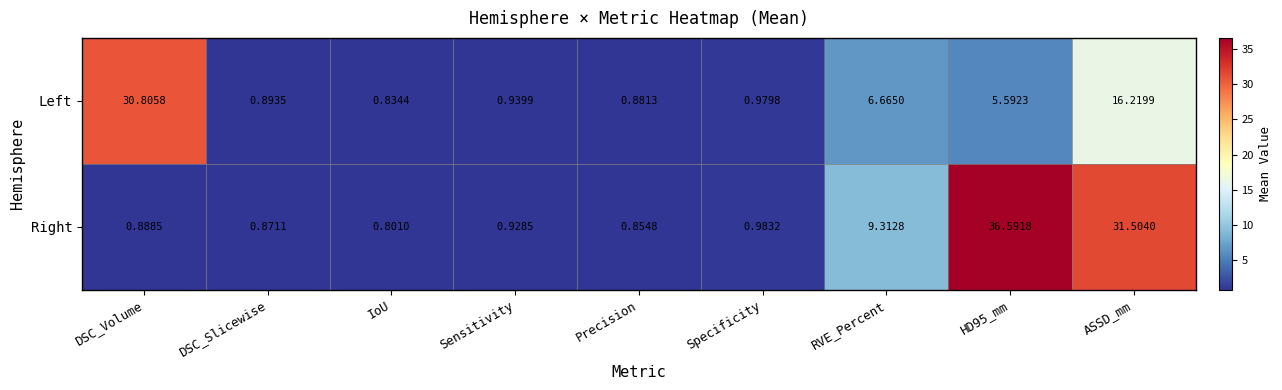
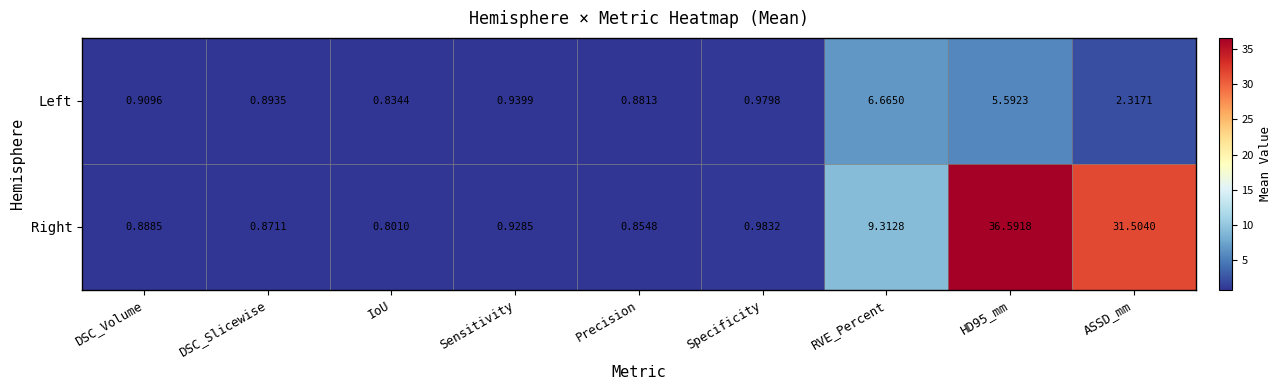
Left, DSC_Volume: 30.8058 -> 0.9096
Left, ASSD_mm: 16.2199 -> 2.3171
